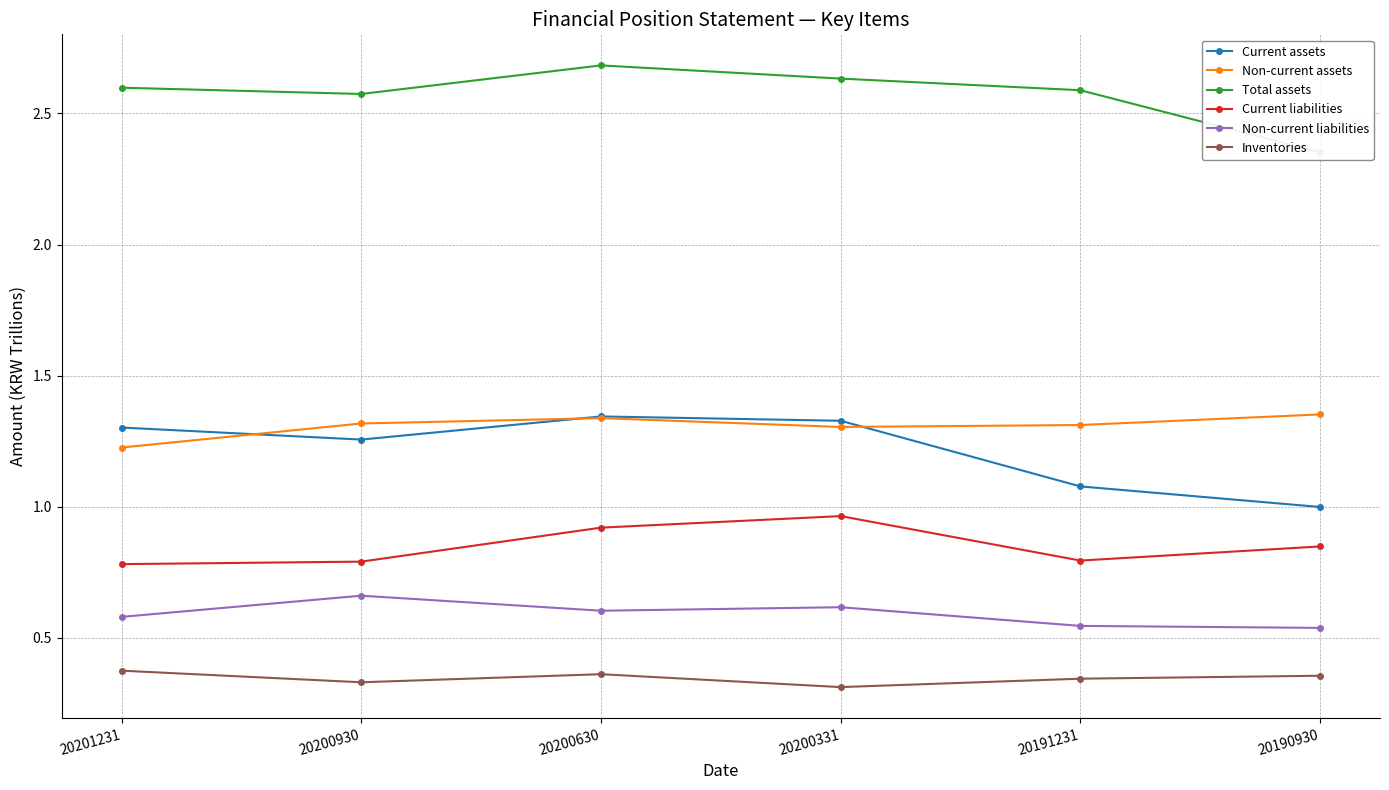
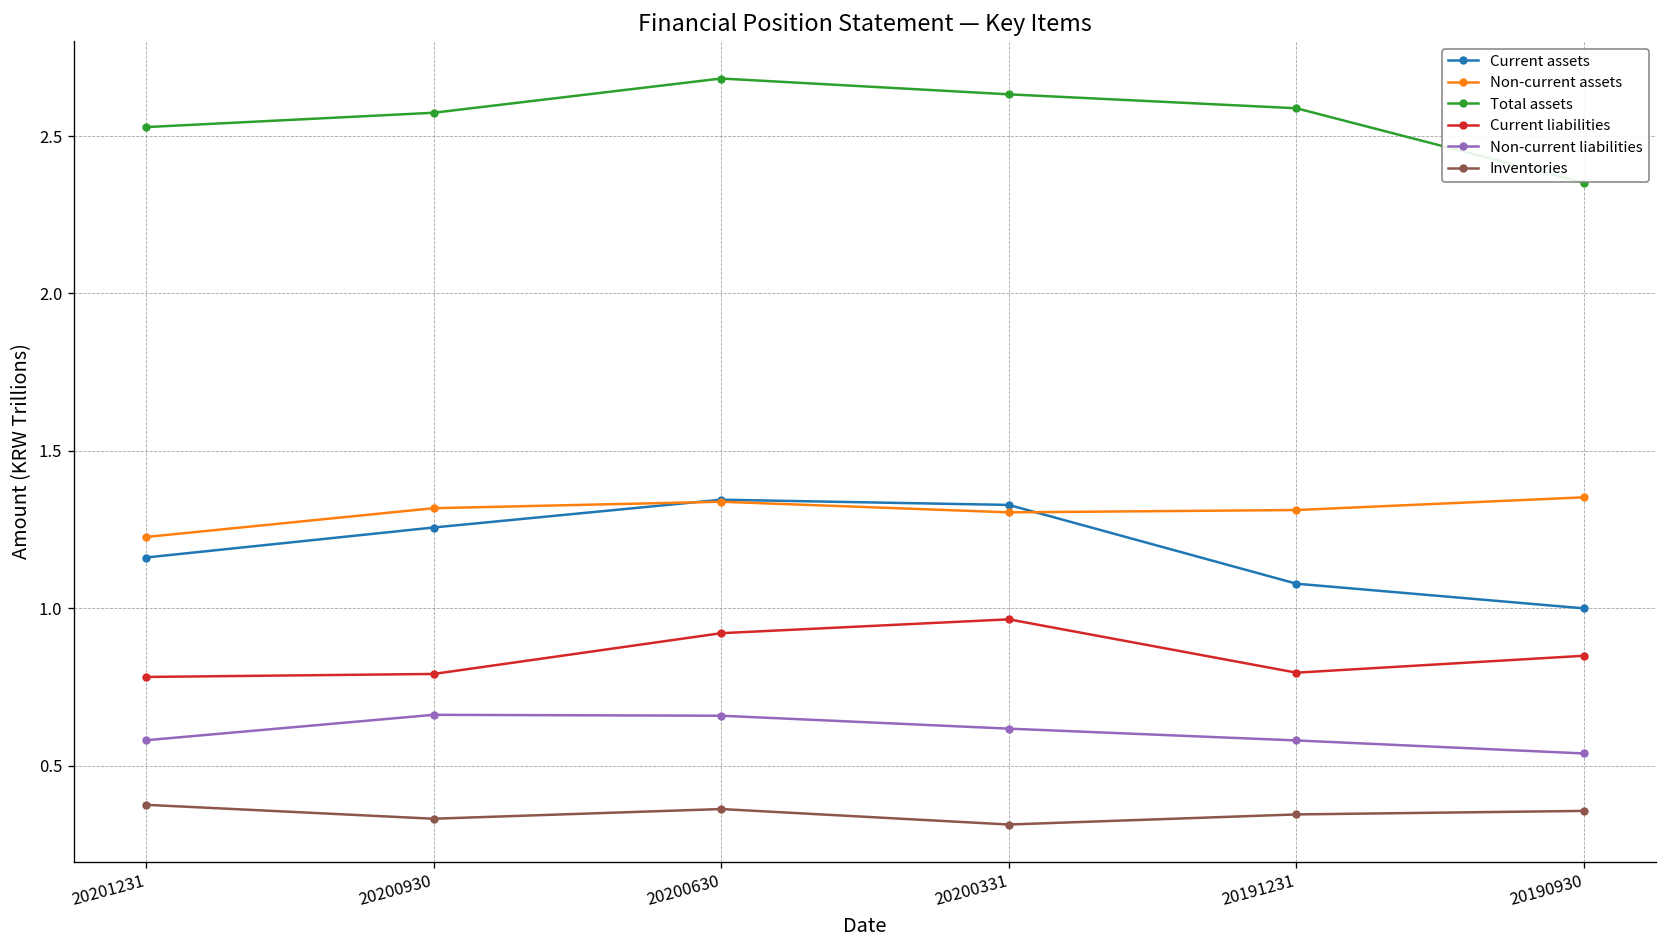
Current assets, 20201231: 1.30 -> 1.16
Total assets, 20201231: 2.60 -> 2.53
Non-current liabilities, 20200630: 0.60 -> 0.66
Non-current liabilities, 20191231: 0.55 -> 0.58
